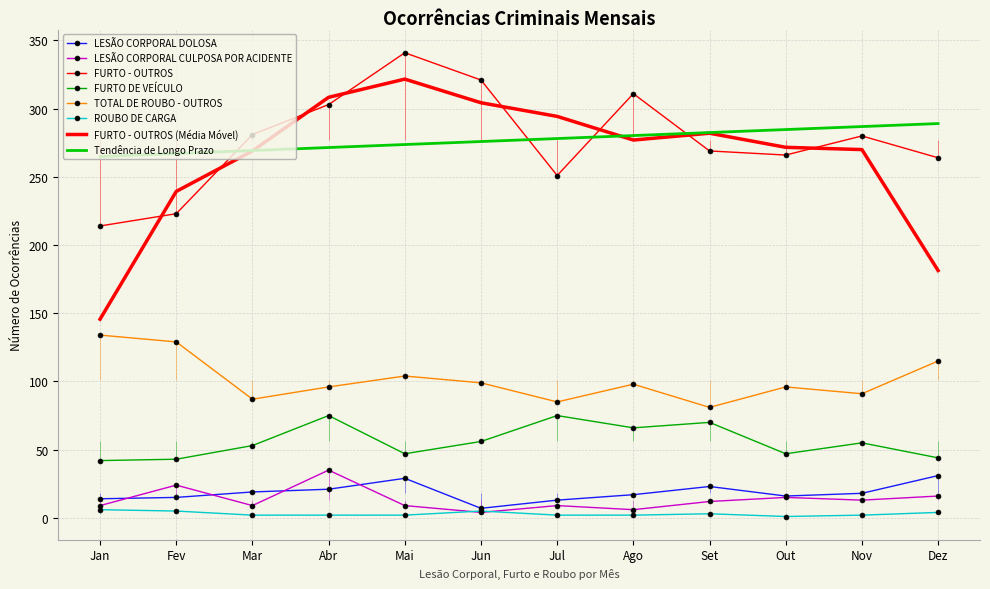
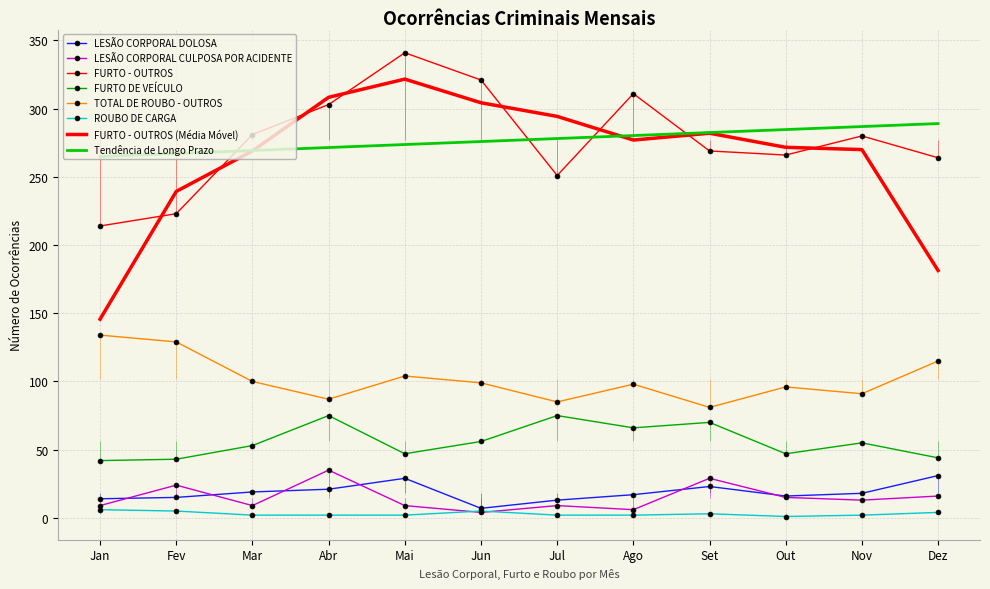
TOTAL DE ROUBO - OUTROS, Mar: 87 -> 100
TOTAL DE ROUBO - OUTROS, Abr: 96 -> 87
LESÃO CORPORAL CULPOSA POR ACIDENTE, Set: 12 -> 29
